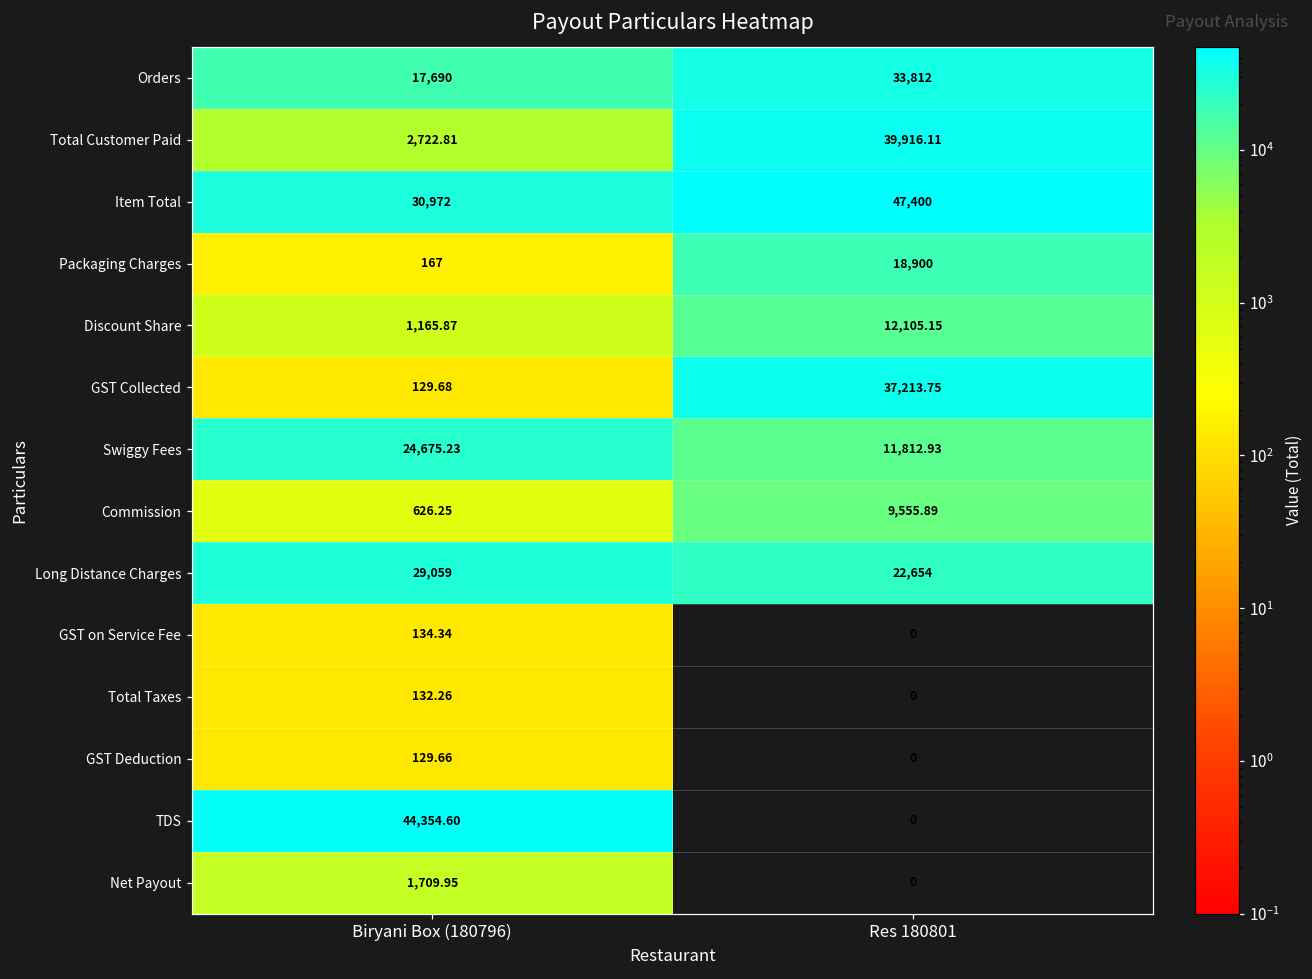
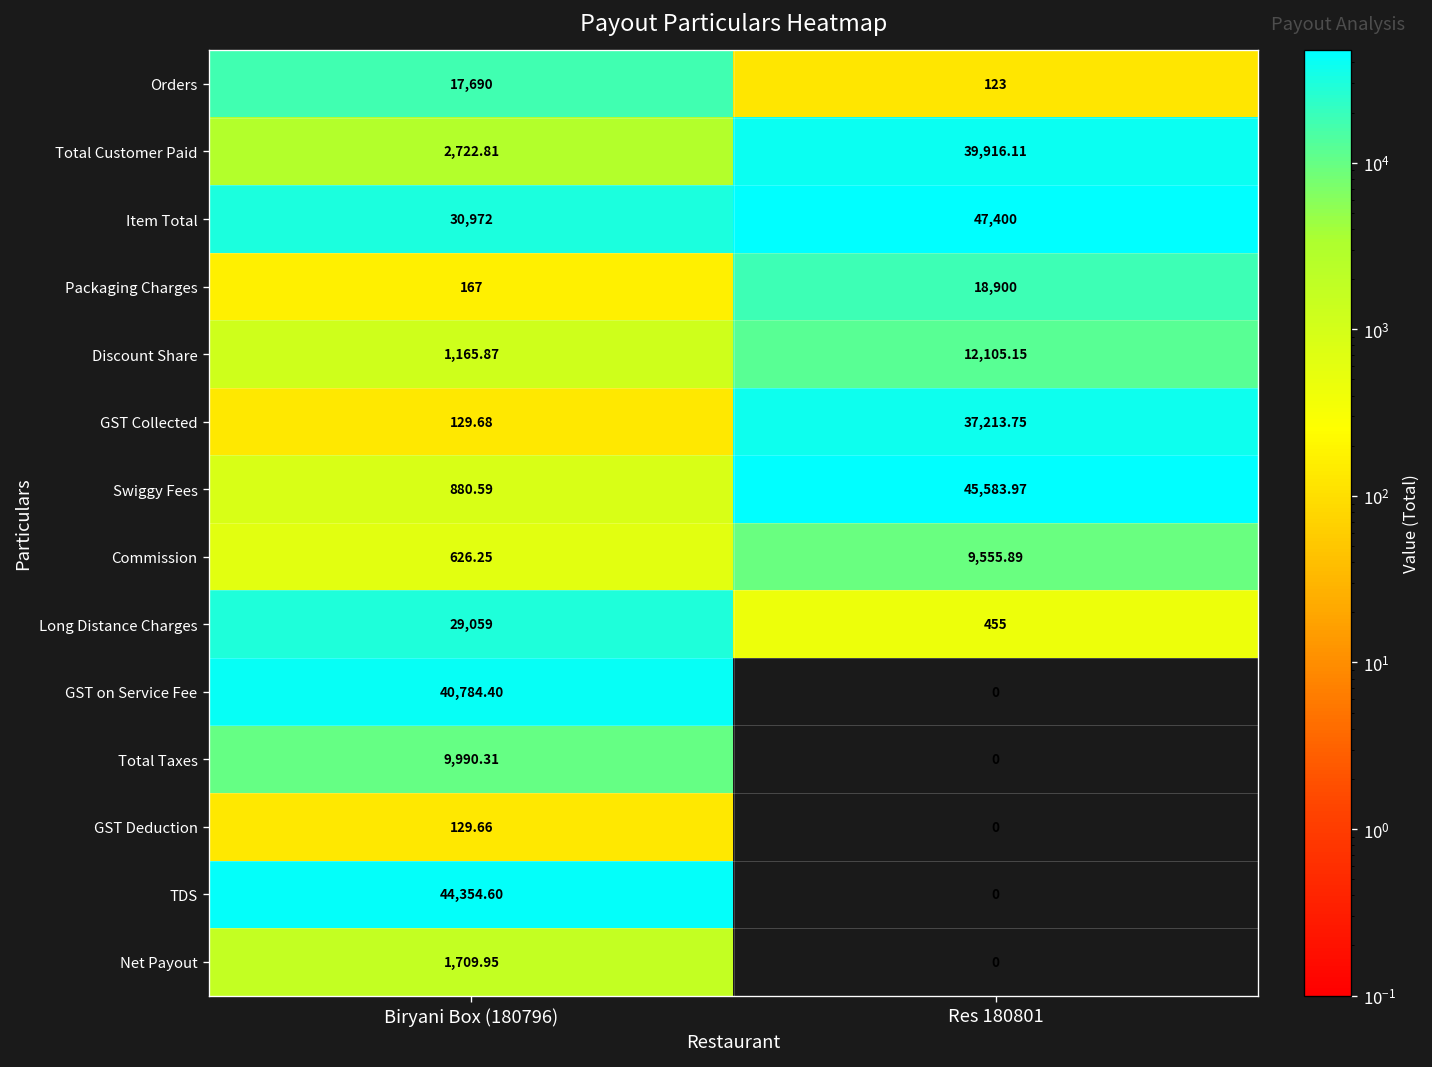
Orders, Res 180801: 33,812 -> 123
Swiggy Fees, Biryani Box (180796): 24,675.23 -> 880.59
Swiggy Fees, Res 180801: 11,812.93 -> 45,583.97
Long Distance Charges, Res 180801: 22,654 -> 455
GST on Service Fee, Biryani Box (180796): 134.34 -> 40,784.40
Total Taxes, Biryani Box (180796): 132.26 -> 9,990.31
